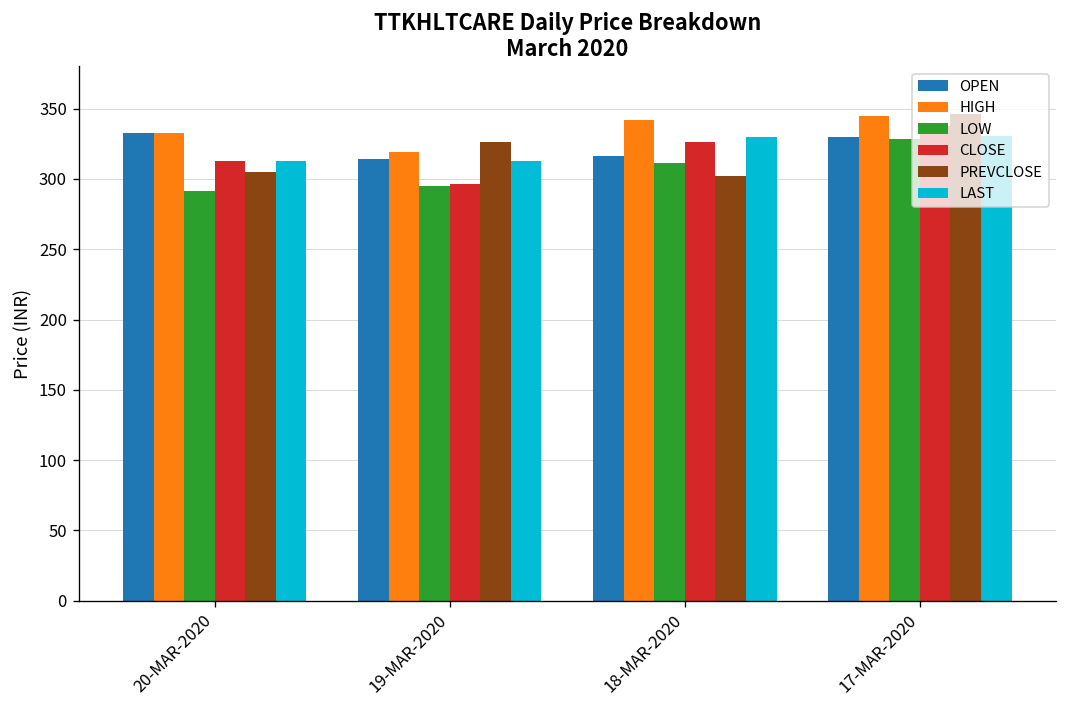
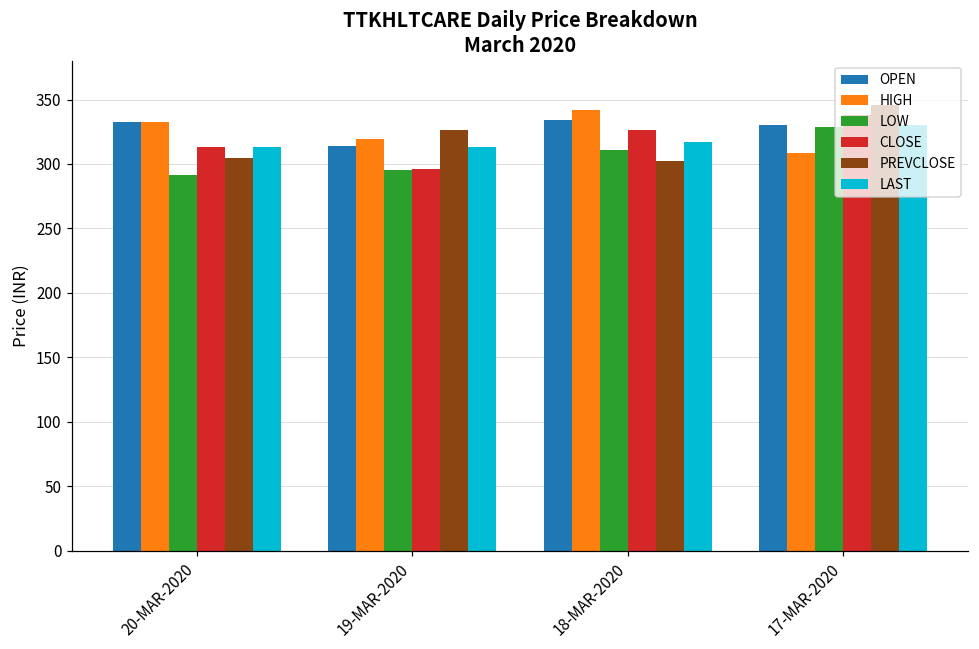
OPEN, 18-MAR-2020: 317 -> 334
LAST, 18-MAR-2020: 330 -> 317
HIGH, 17-MAR-2020: 345 -> 309
